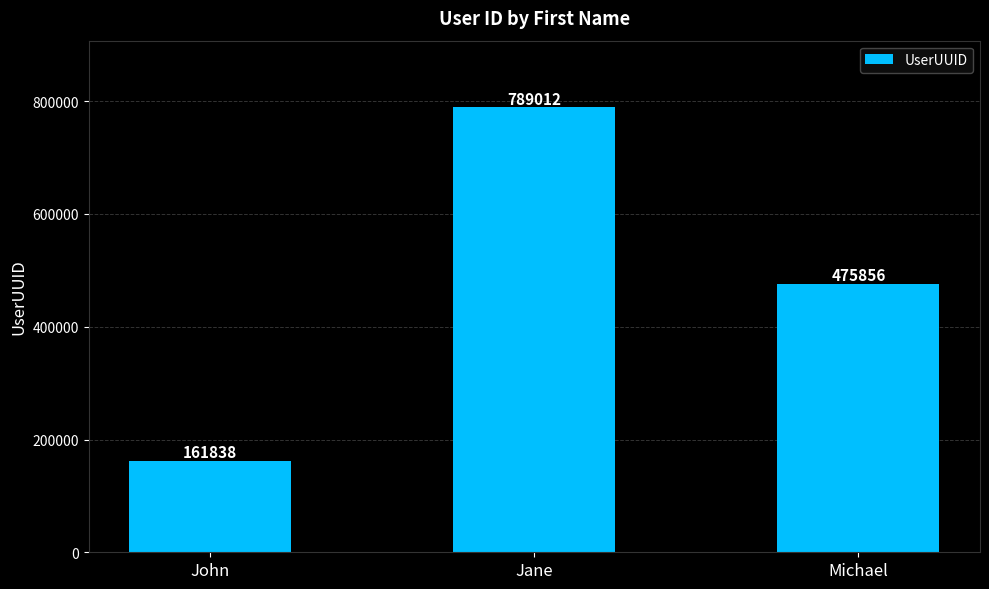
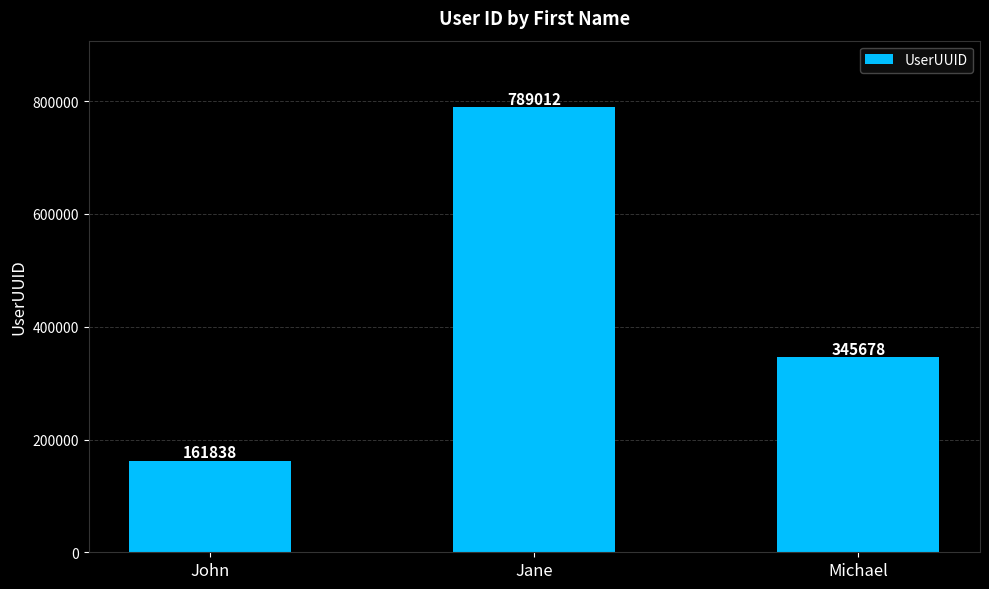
Michael: 475856 -> 345678
